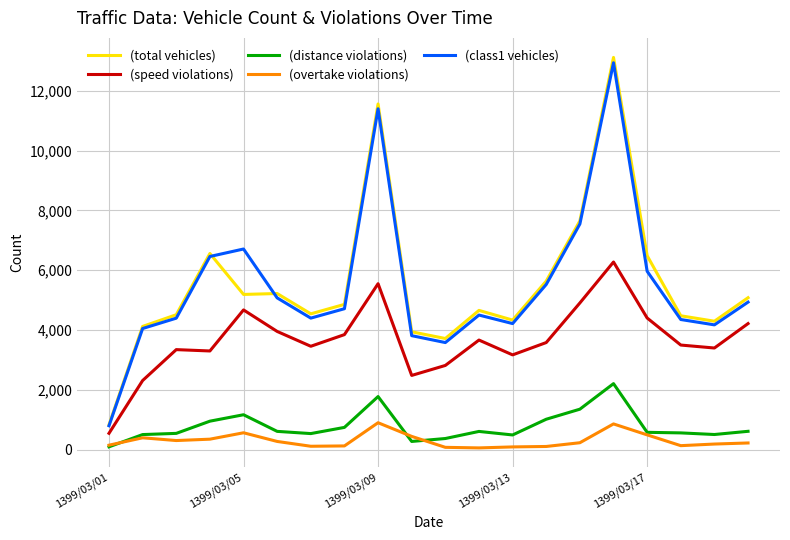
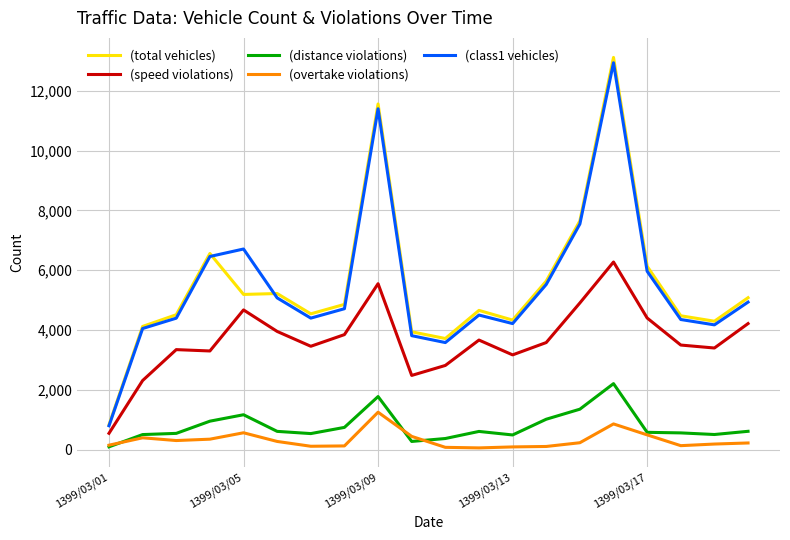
(overtake violations), 1399/03/09: 900 -> 1,300
(total vehicles), 1399/03/17: 6,500 -> 6,100
